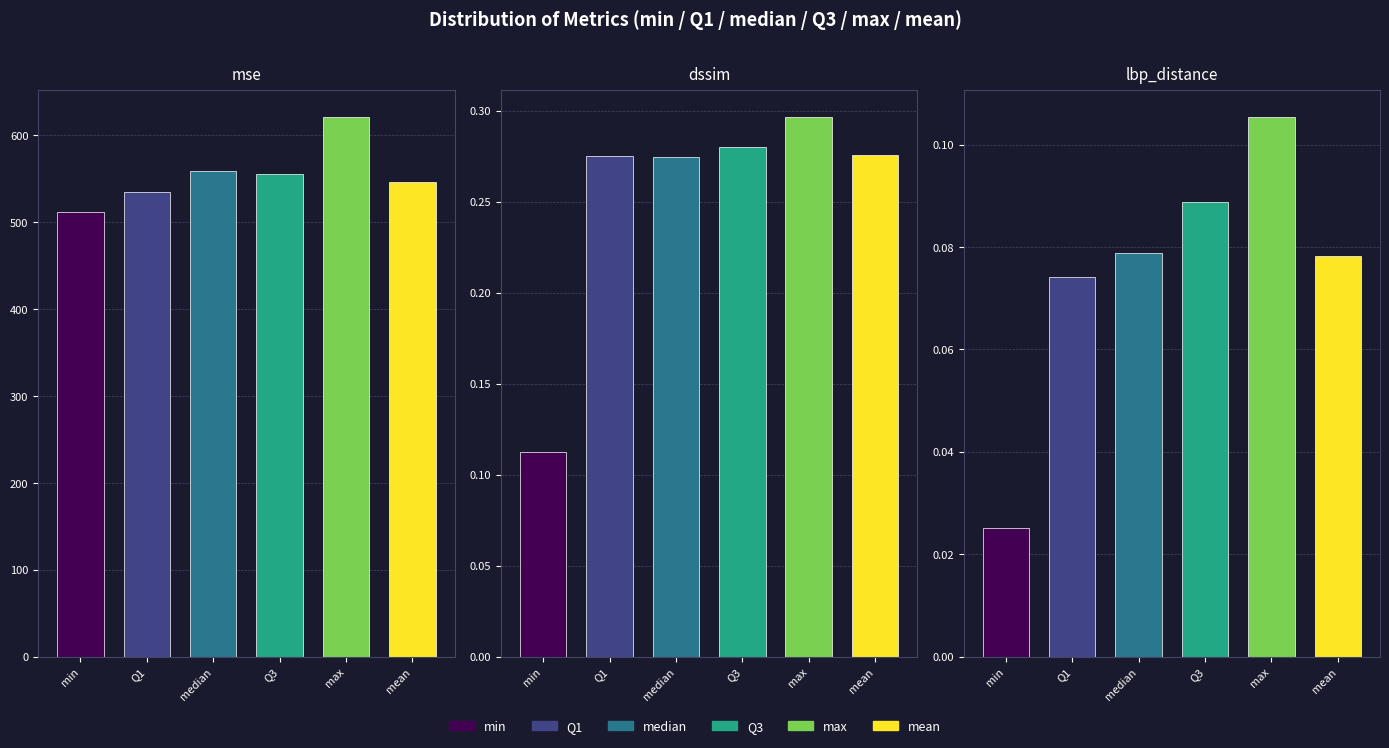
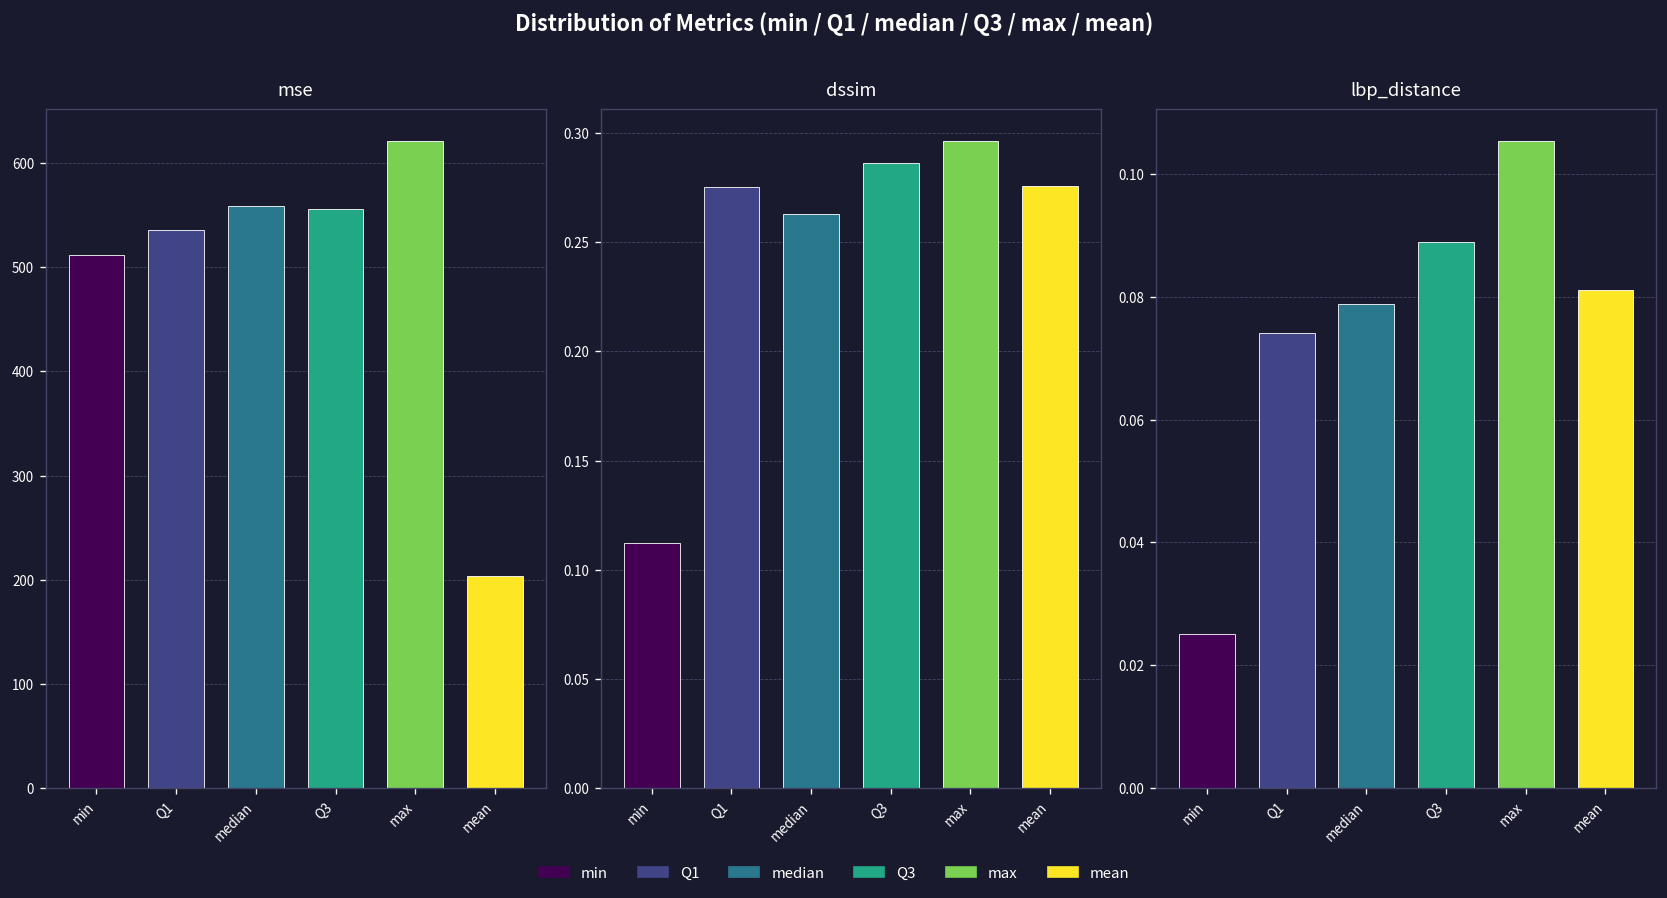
mse, mean: 550 -> 200
dssim, median: 0.275 -> 0.263
dssim, Q3: 0.280 -> 0.286
lbp_distance, mean: 0.078 -> 0.081
